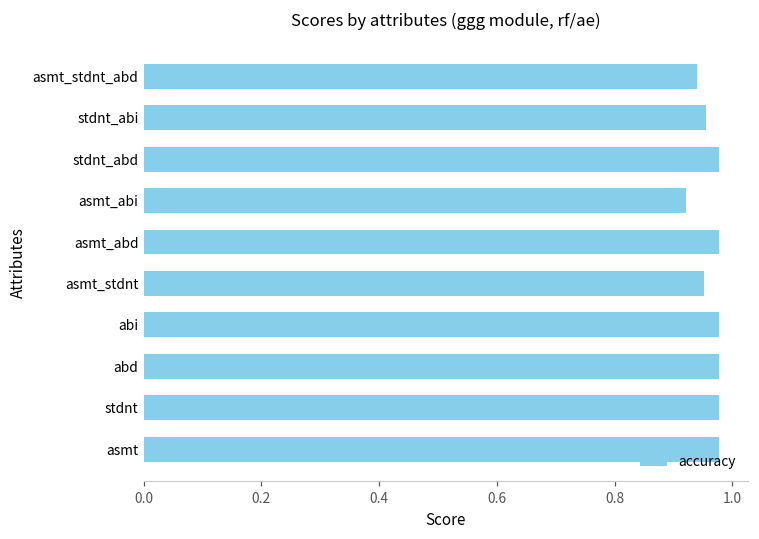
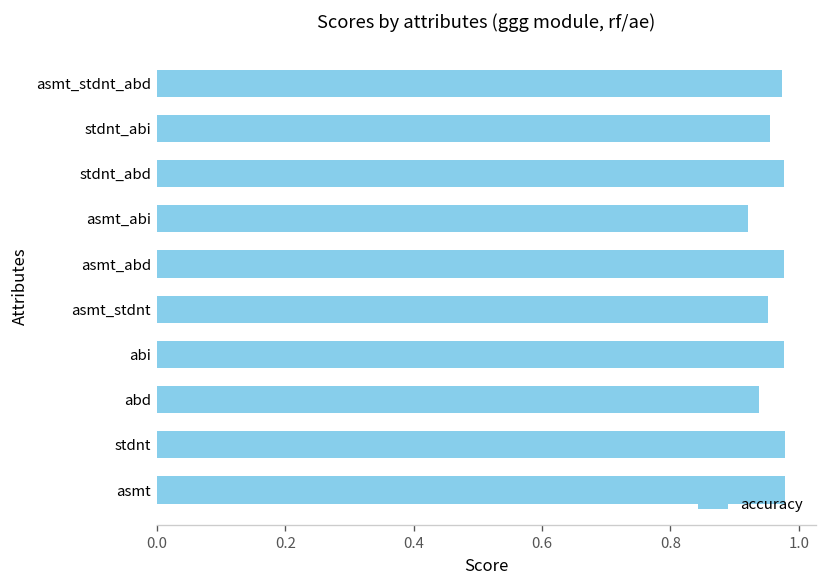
asmt_stdnt_abd: 0.94 -> 0.97
abd: 0.98 -> 0.94
